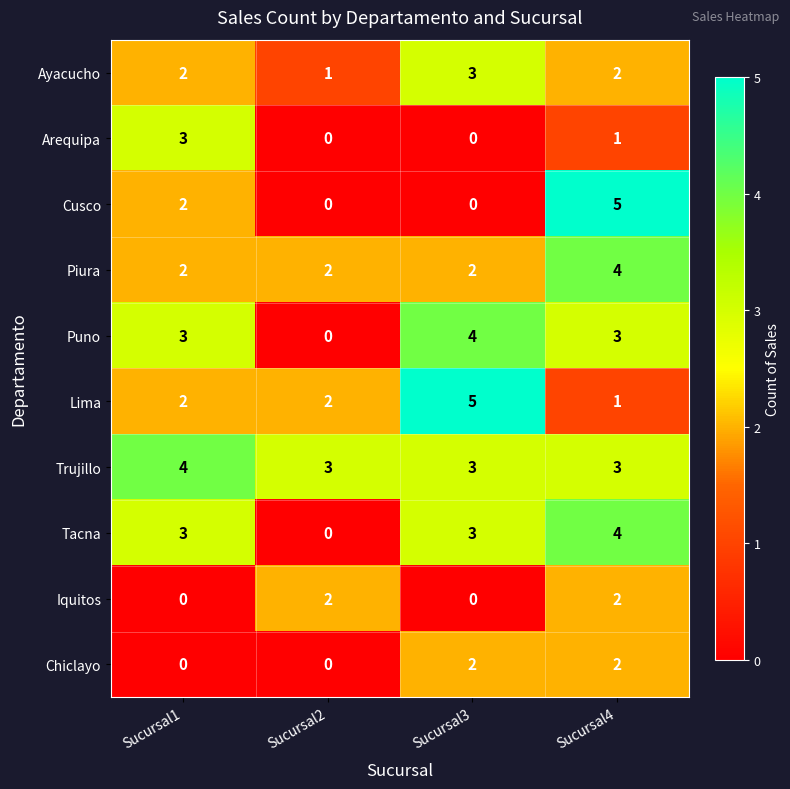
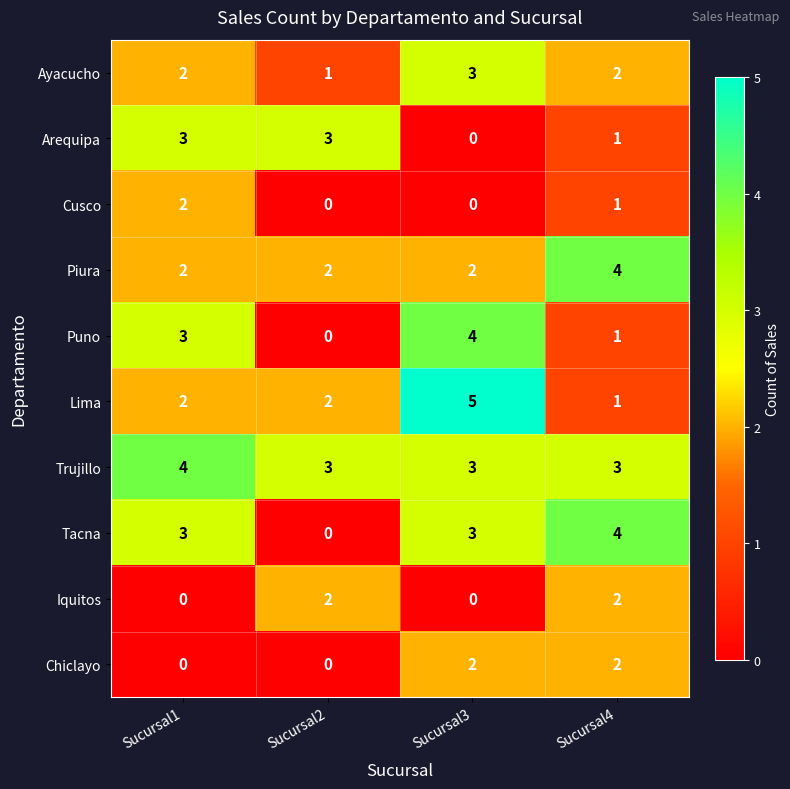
Arequipa, Sucursal2: 0 -> 3
Cusco, Sucursal4: 5 -> 1
Puno, Sucursal4: 3 -> 1
